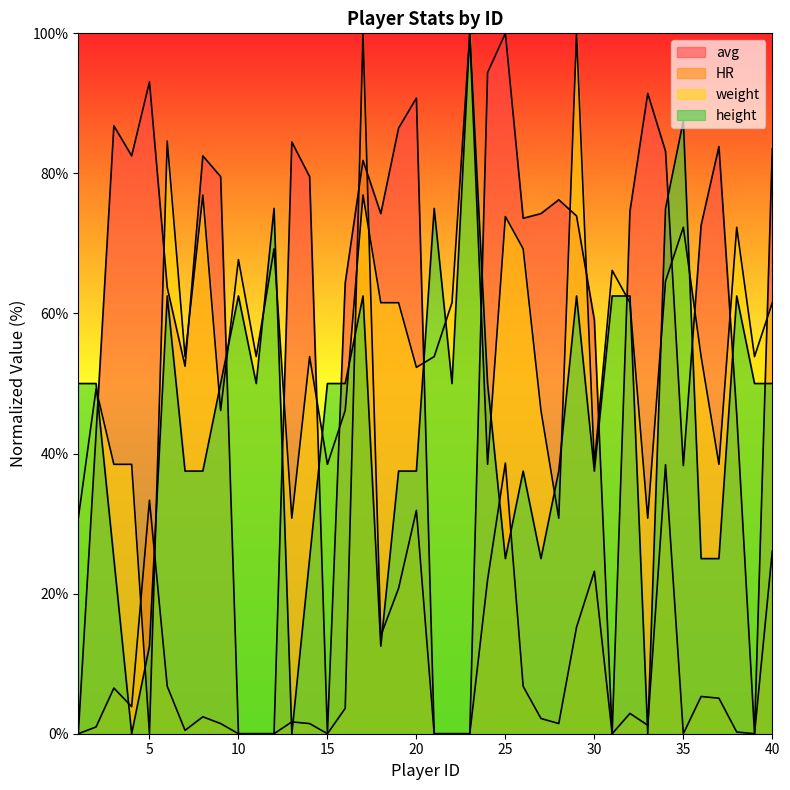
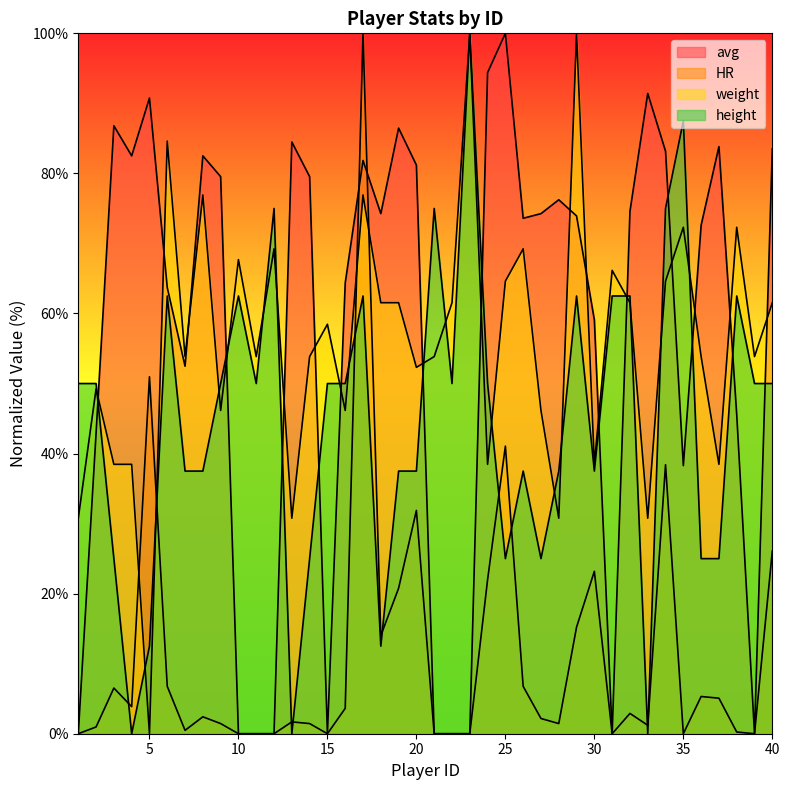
avg, 5: 93% -> 91%
HR, 5: 33% -> 51%
weight, 15: 38% -> 58%
avg, 20: 91% -> 81%
HR, 25: 39% -> 41%
weight, 25: 74% -> 65%
